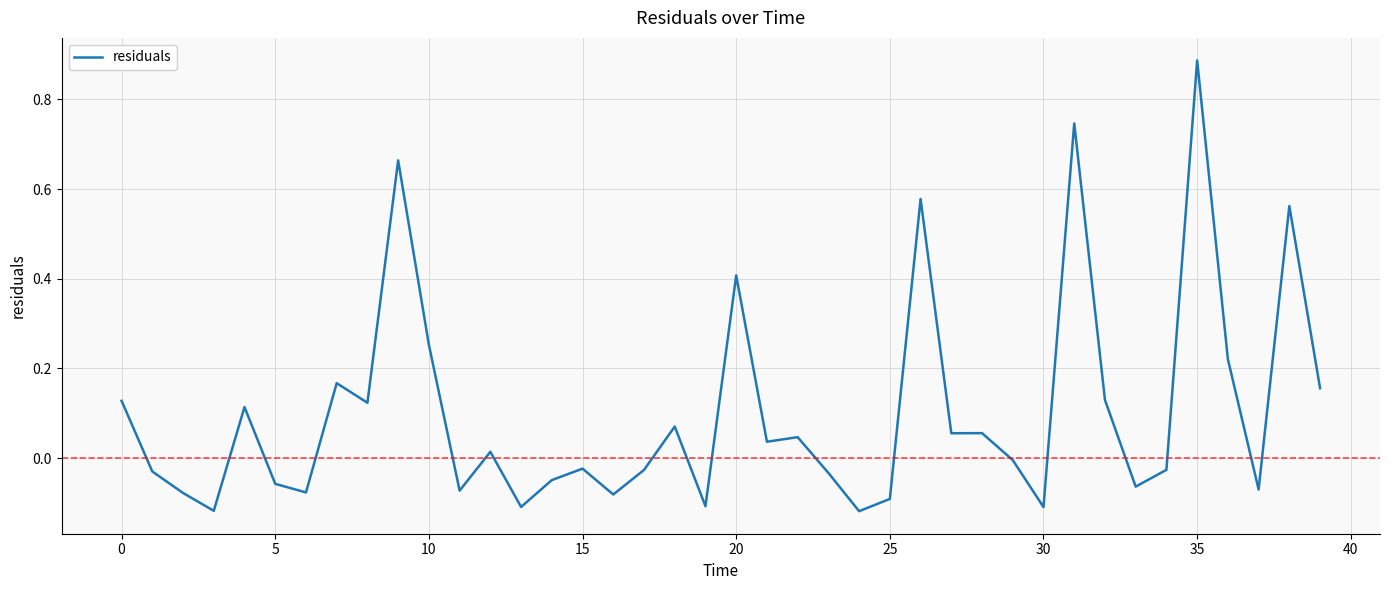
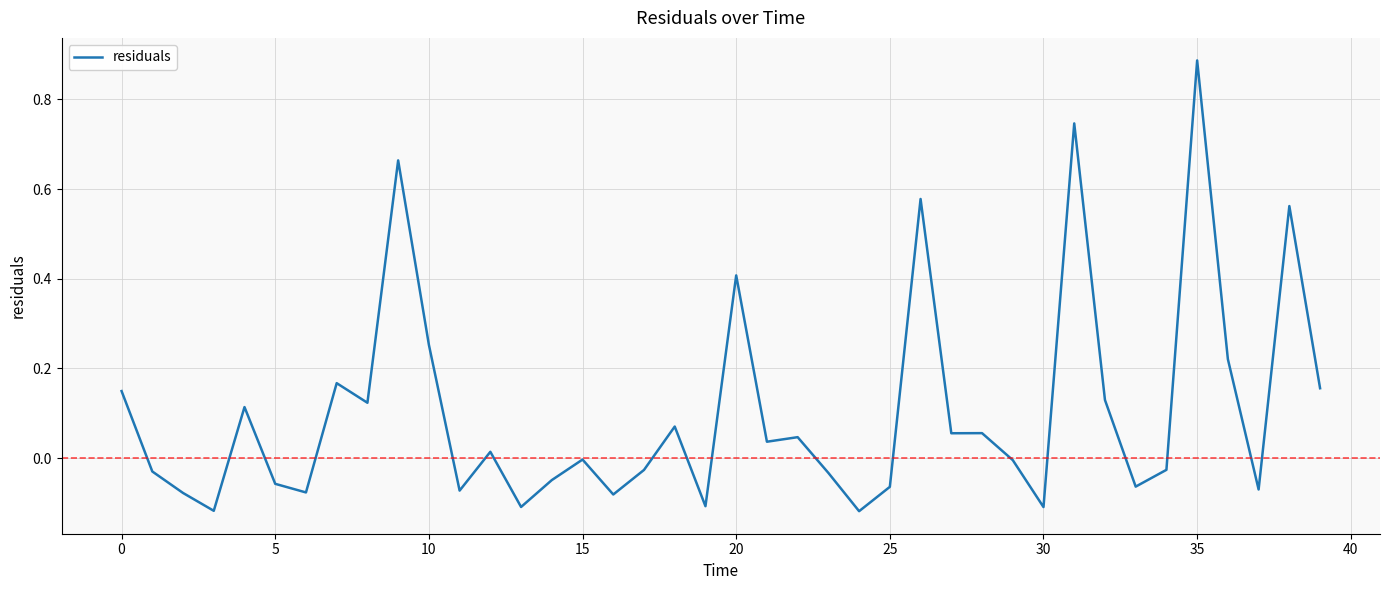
0: 0.13 -> 0.15
15: -0.02 -> 0.00
25: -0.09 -> -0.06
